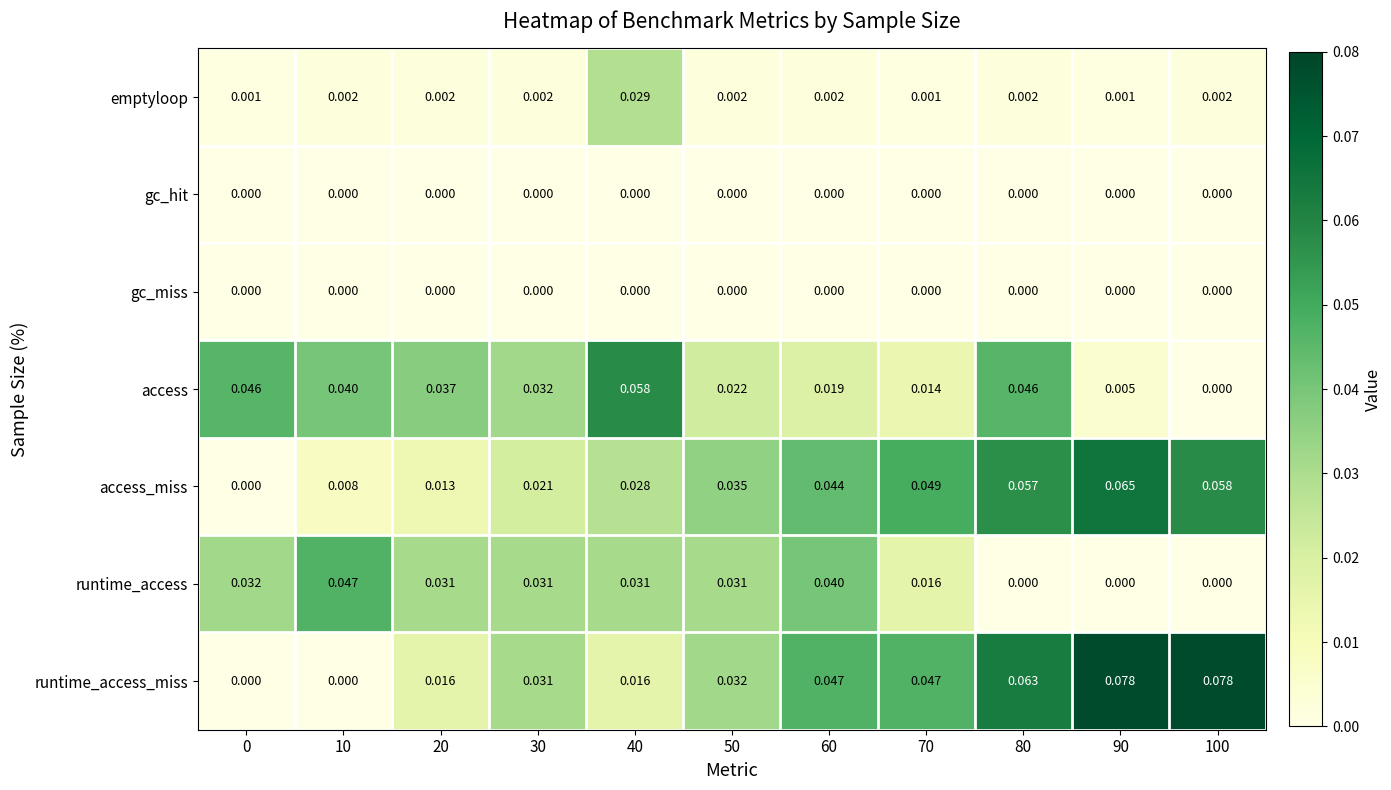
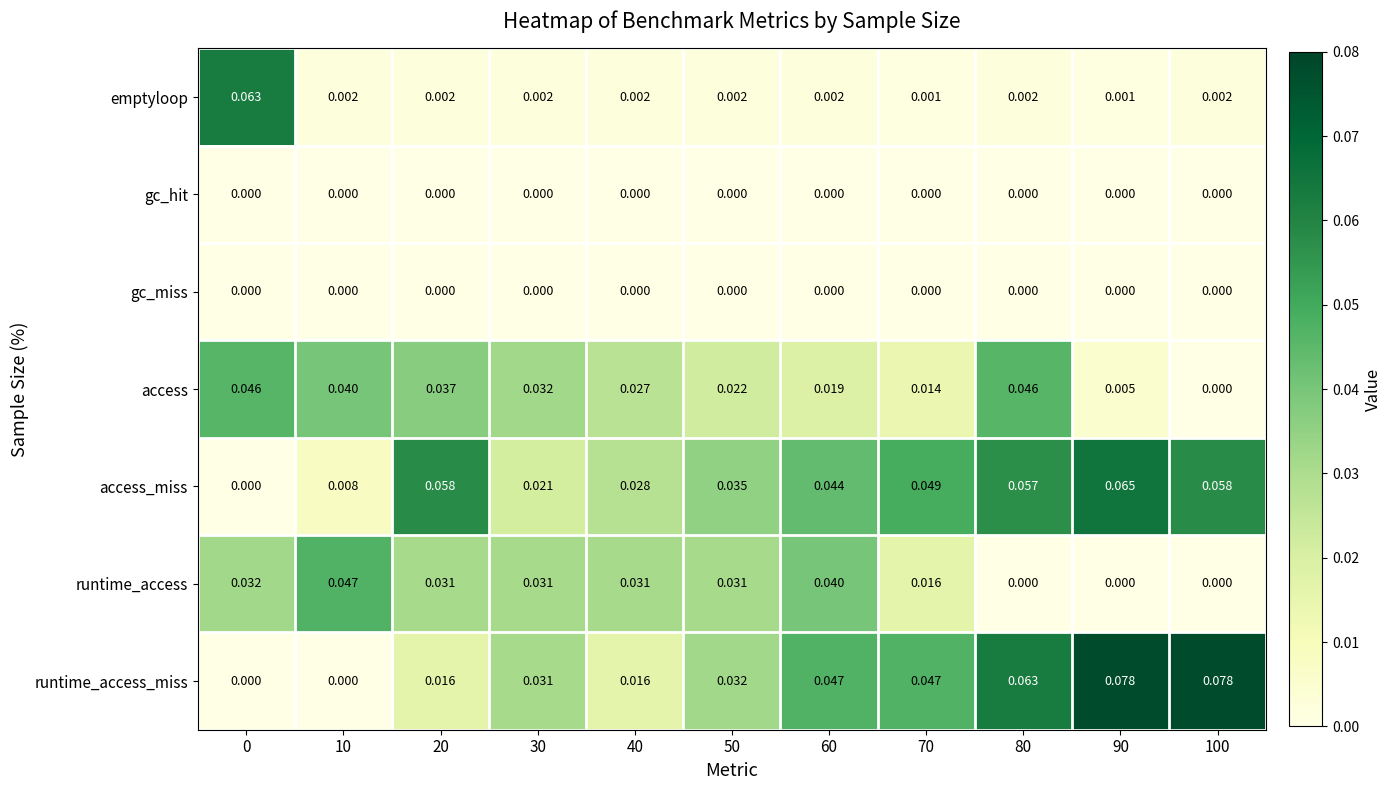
emptyloop, 0: 0.001 -> 0.063
emptyloop, 40: 0.029 -> 0.002
access, 40: 0.058 -> 0.027
access_miss, 20: 0.013 -> 0.058
